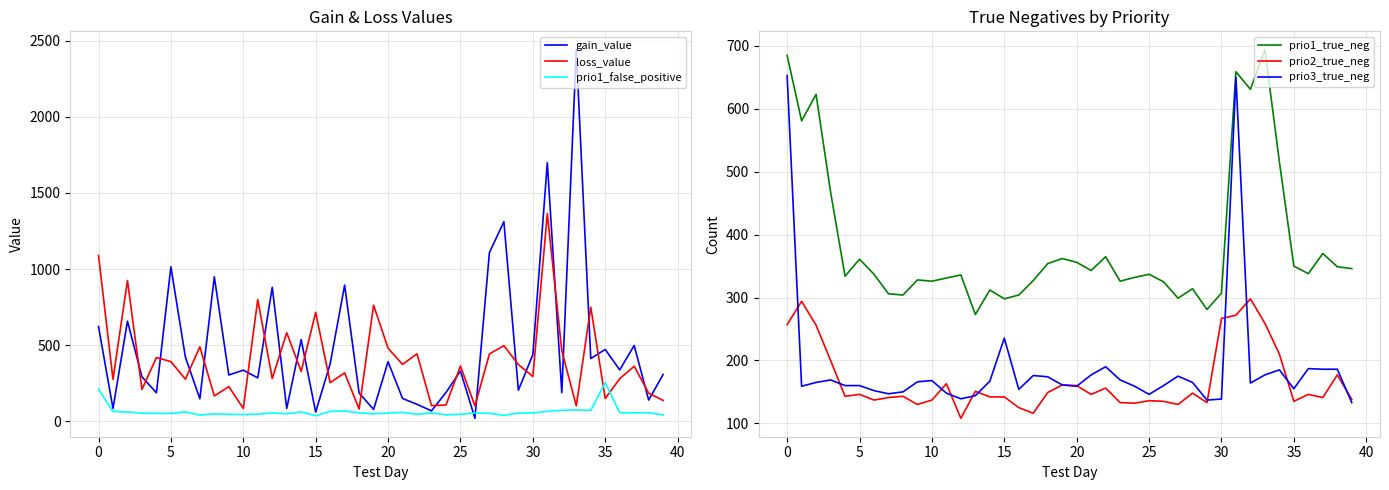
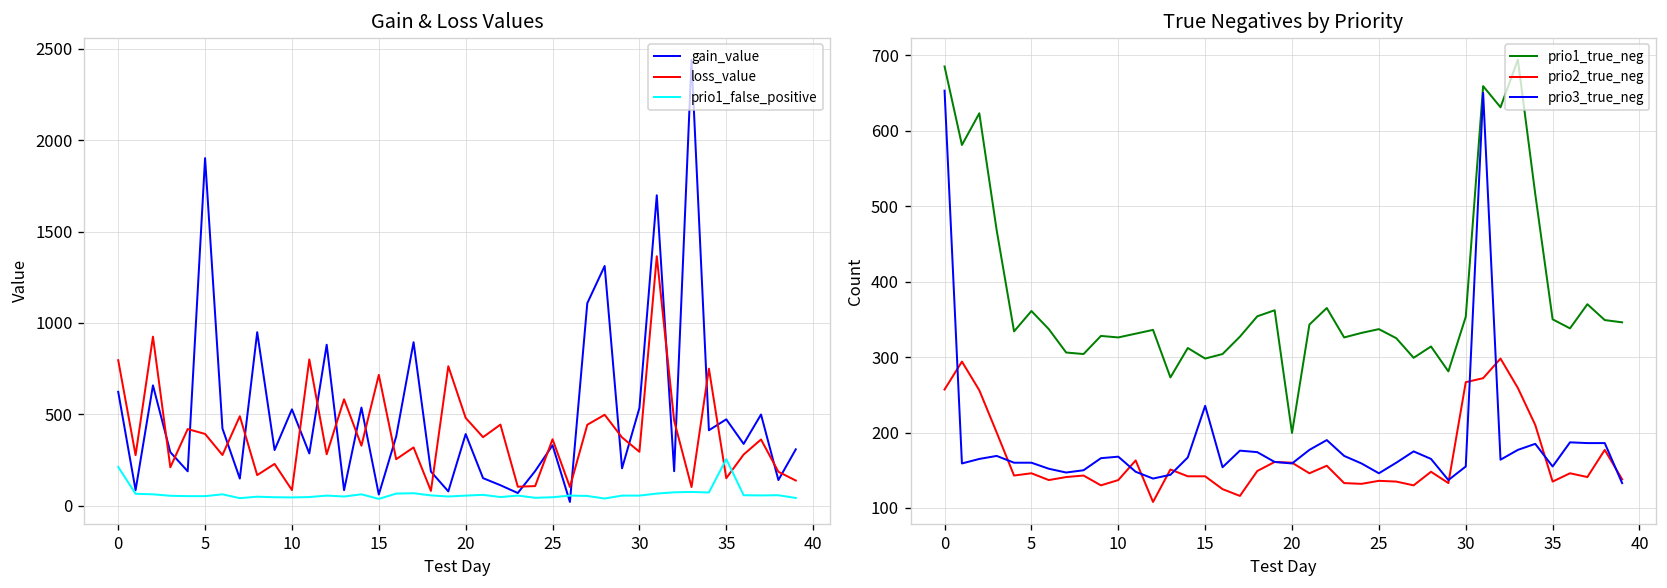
Gain & Loss Values, loss_value, 0: 1090 -> 800
Gain & Loss Values, gain_value, 5: 1010 -> 1900
Gain & Loss Values, gain_value, 10: 340 -> 530
Gain & Loss Values, gain_value, 30: 440 -> 530
True Negatives by Priority, prio1_true_neg, 20: 360 -> 200
True Negatives by Priority, prio1_true_neg, 30: 310 -> 350
True Negatives by Priority, prio3_true_neg, 30: 140 -> 160
